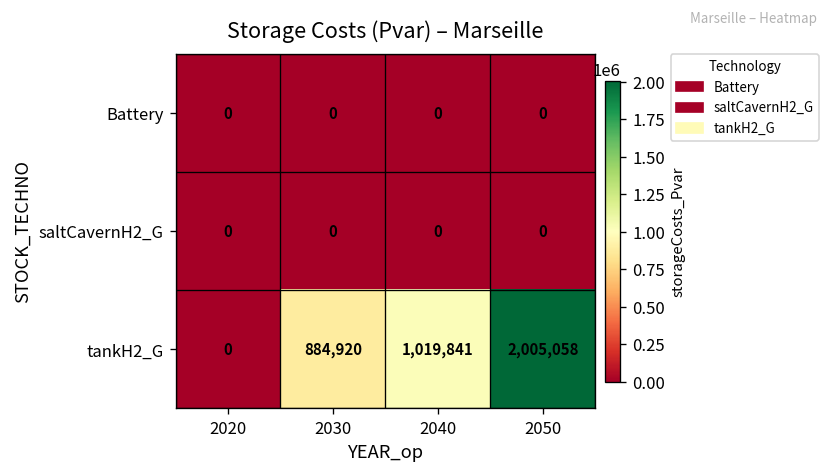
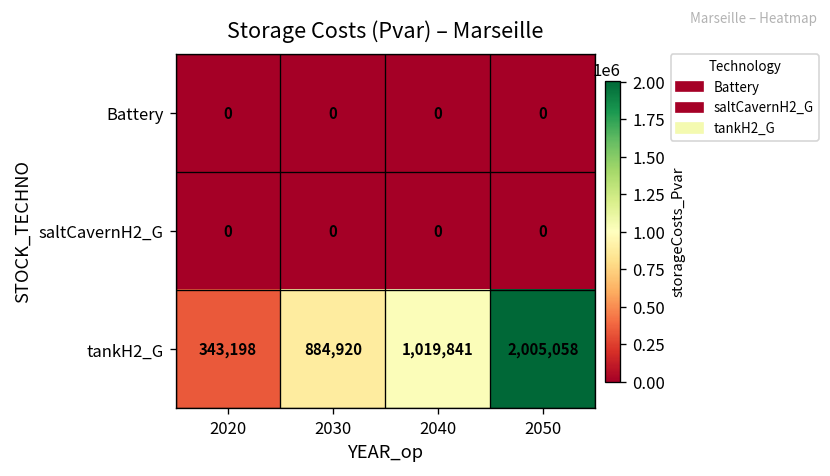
tankH2_G, 2020: 0 -> 343,198
